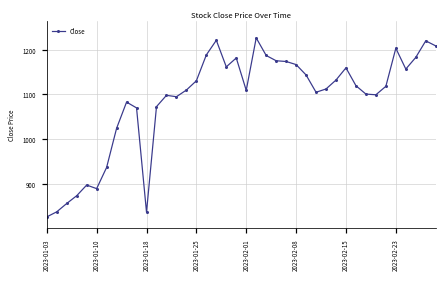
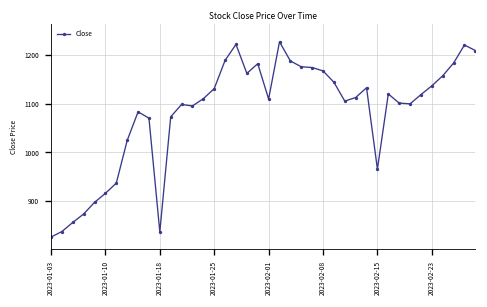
2023-01-10: 890 -> 920
2023-02-15: 1160 -> 970
2023-02-23: 1200 -> 1140
